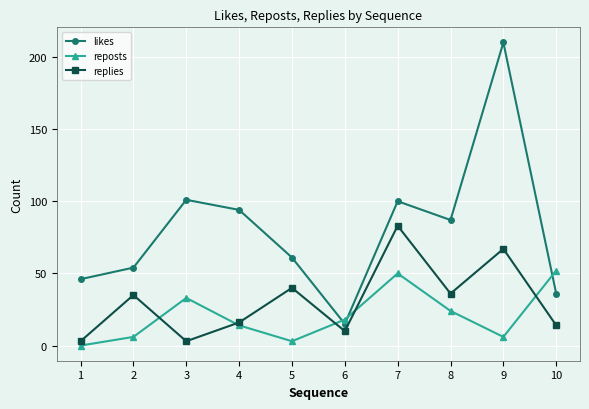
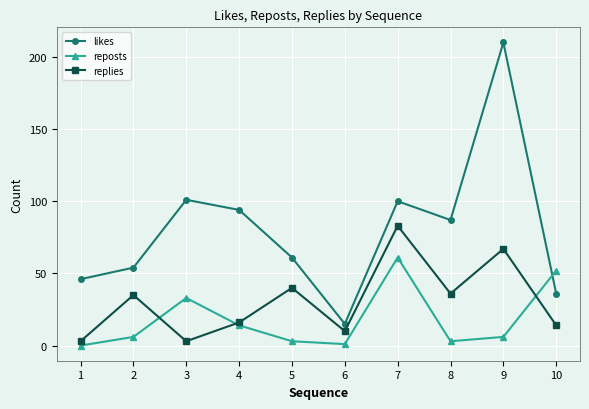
reposts, 6: 18 -> 1
reposts, 7: 50 -> 61
reposts, 8: 24 -> 3
